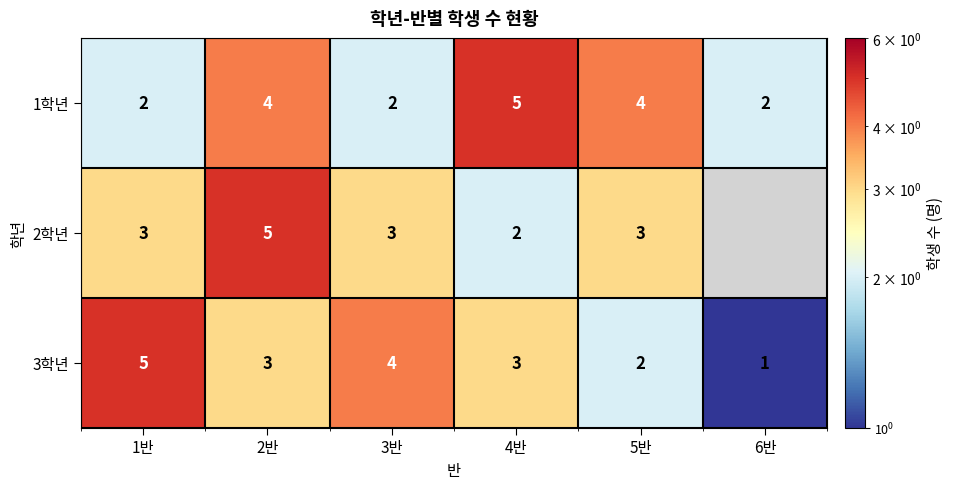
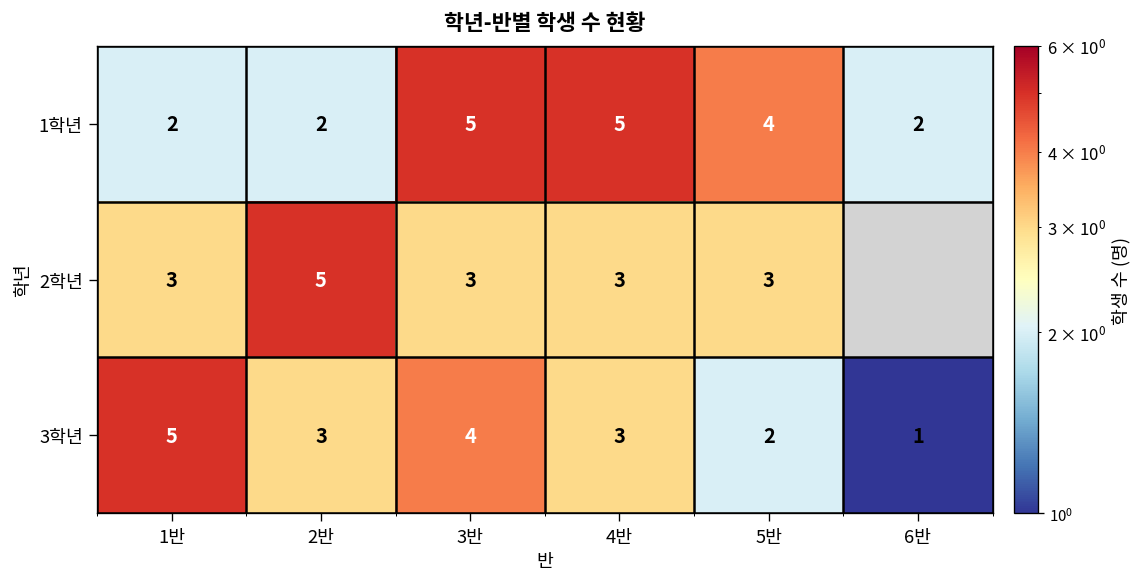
1학년, 2반: 4 -> 2
1학년, 3반: 2 -> 5
2학년, 4반: 2 -> 3
